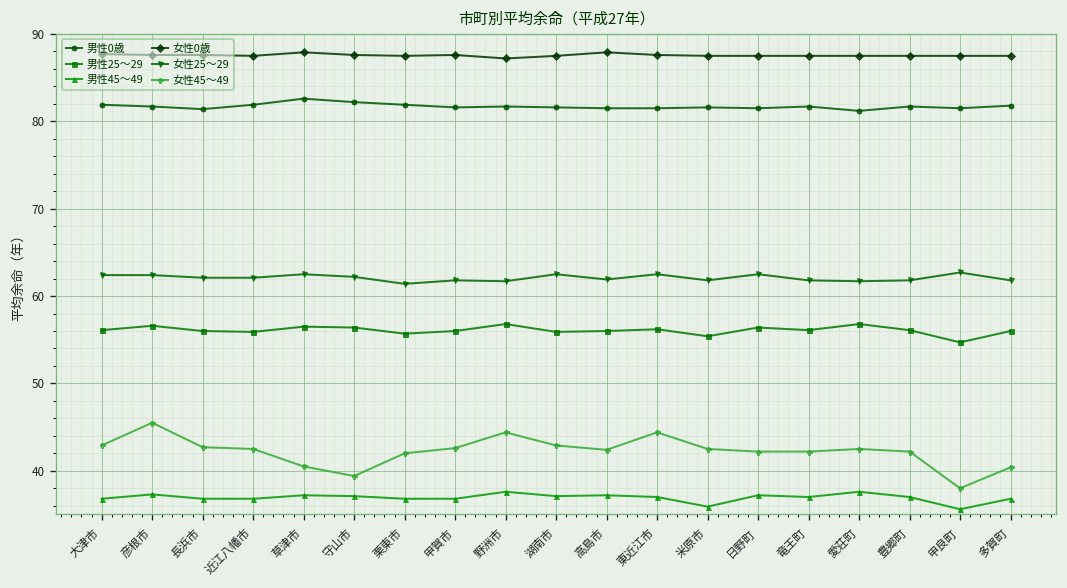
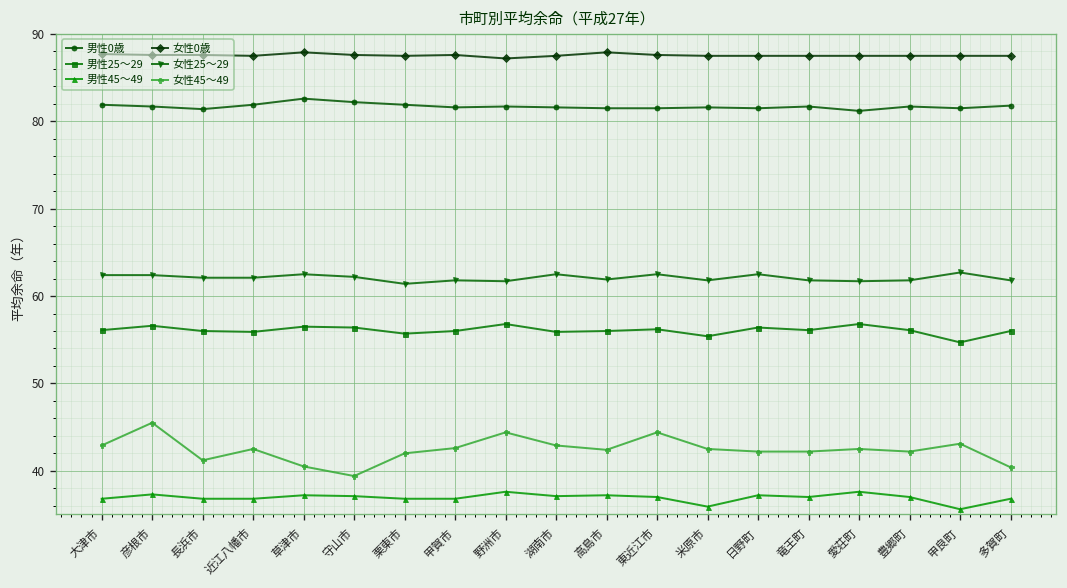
女性45～49, 長浜市: 43 -> 41
女性45～49, 甲良町: 38 -> 43
